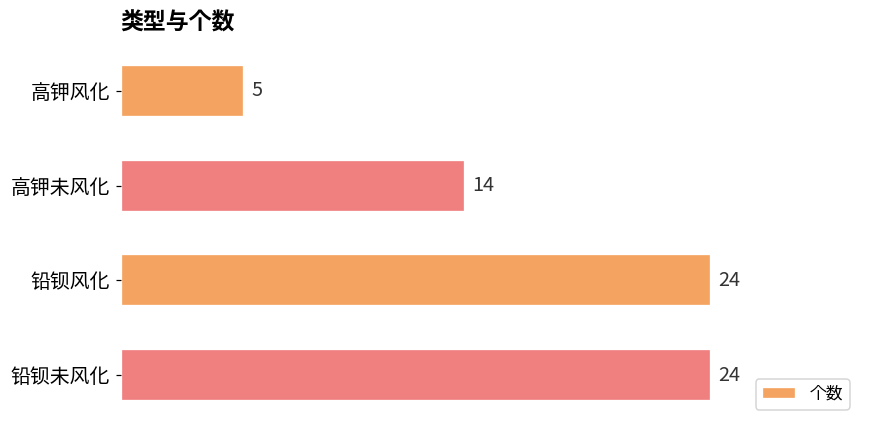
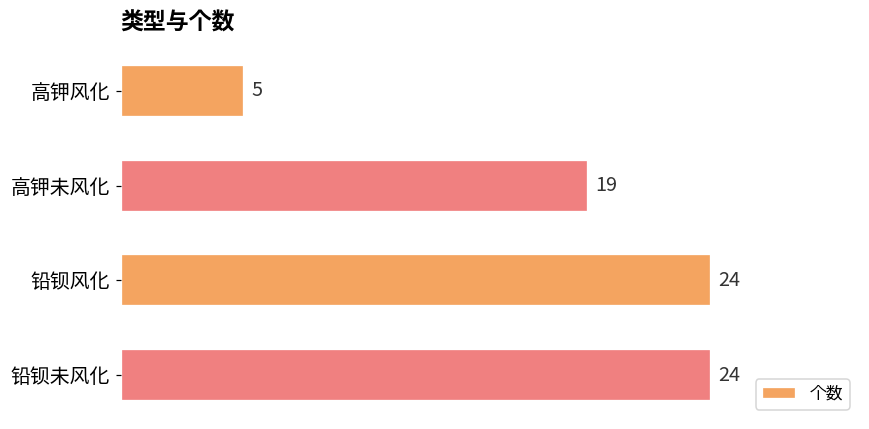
高钾未风化: 14 -> 19
